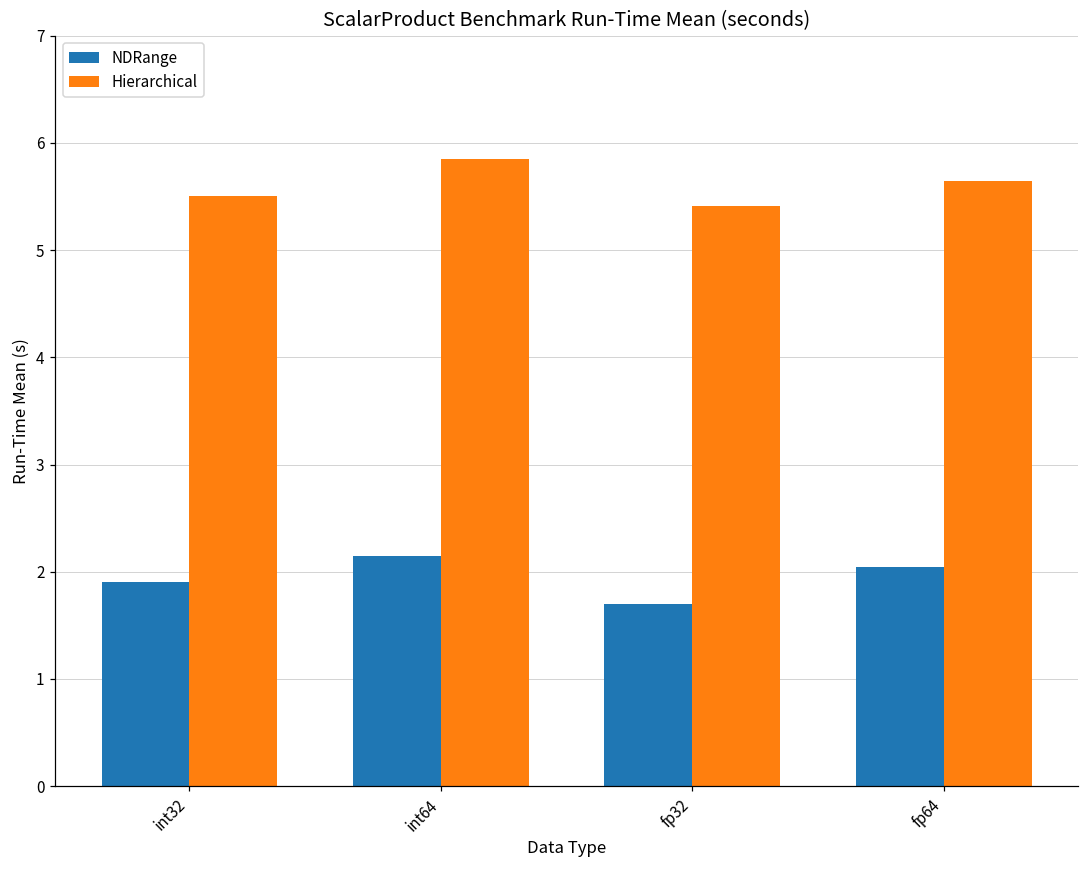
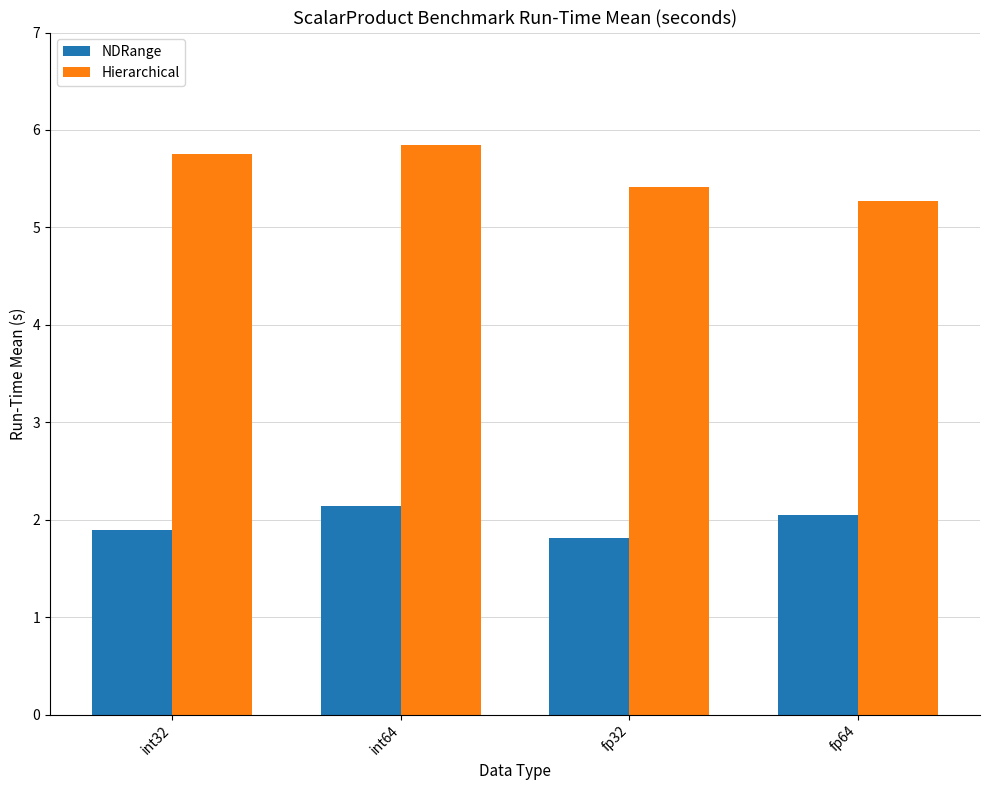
Hierarchical, int32: 5.5 -> 5.8
NDRange, fp32: 1.7 -> 1.8
Hierarchical, fp64: 5.6 -> 5.3
